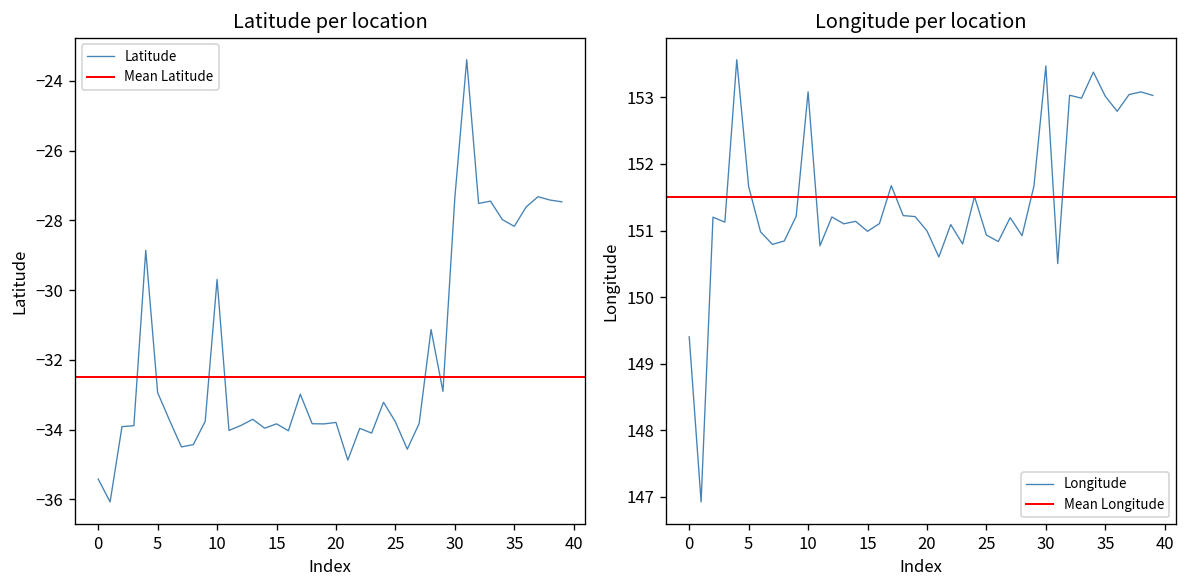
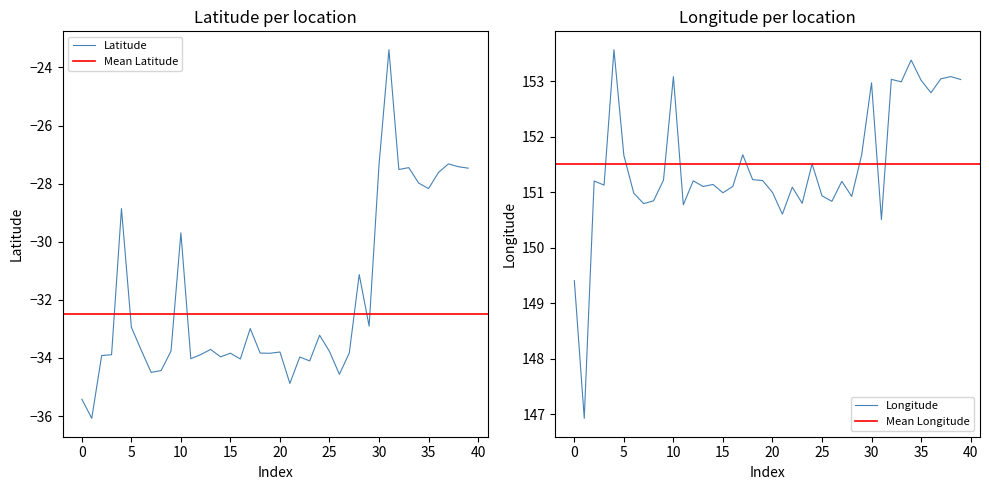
Longitude per location, 30: 153.5 -> 153.0
